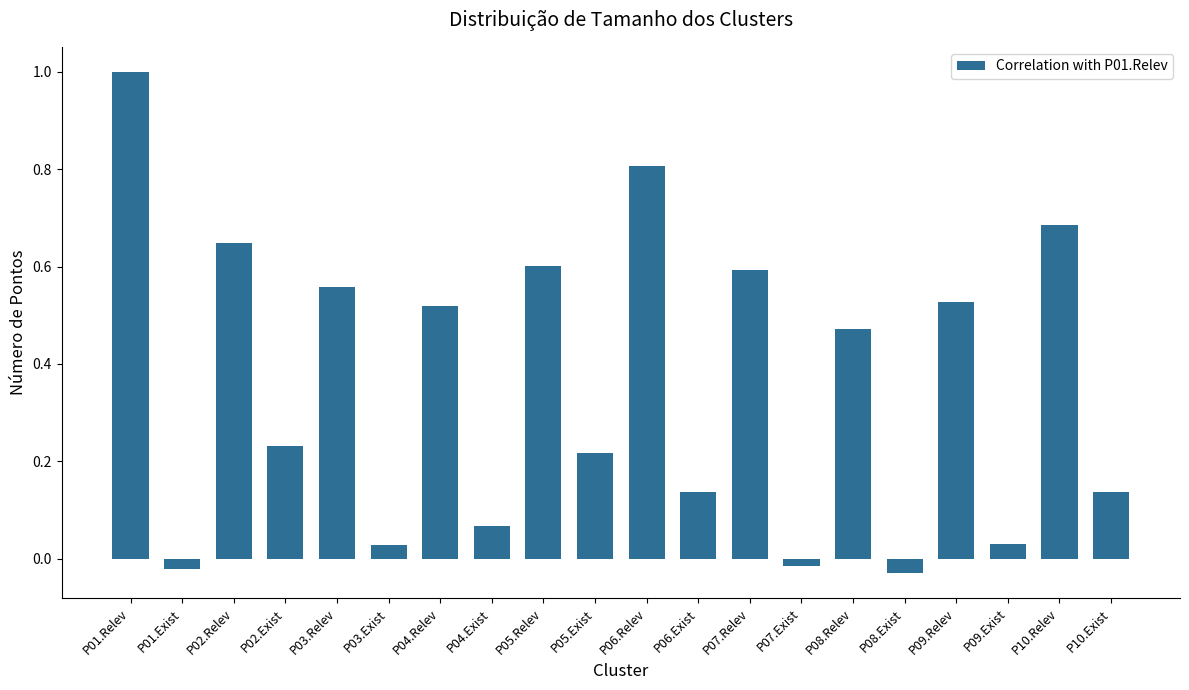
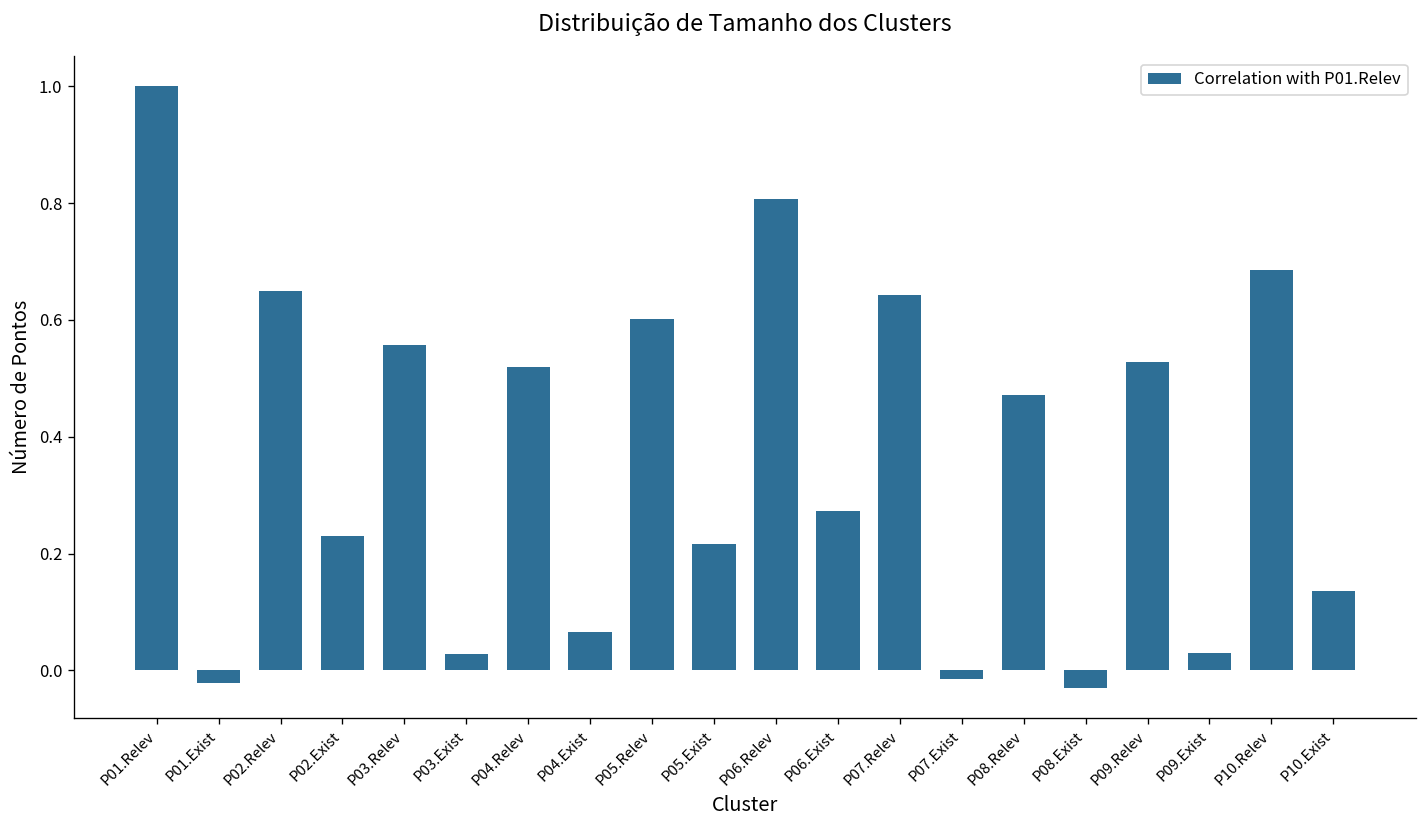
P06.Exist: 0.14 -> 0.27
P07.Relev: 0.59 -> 0.64
